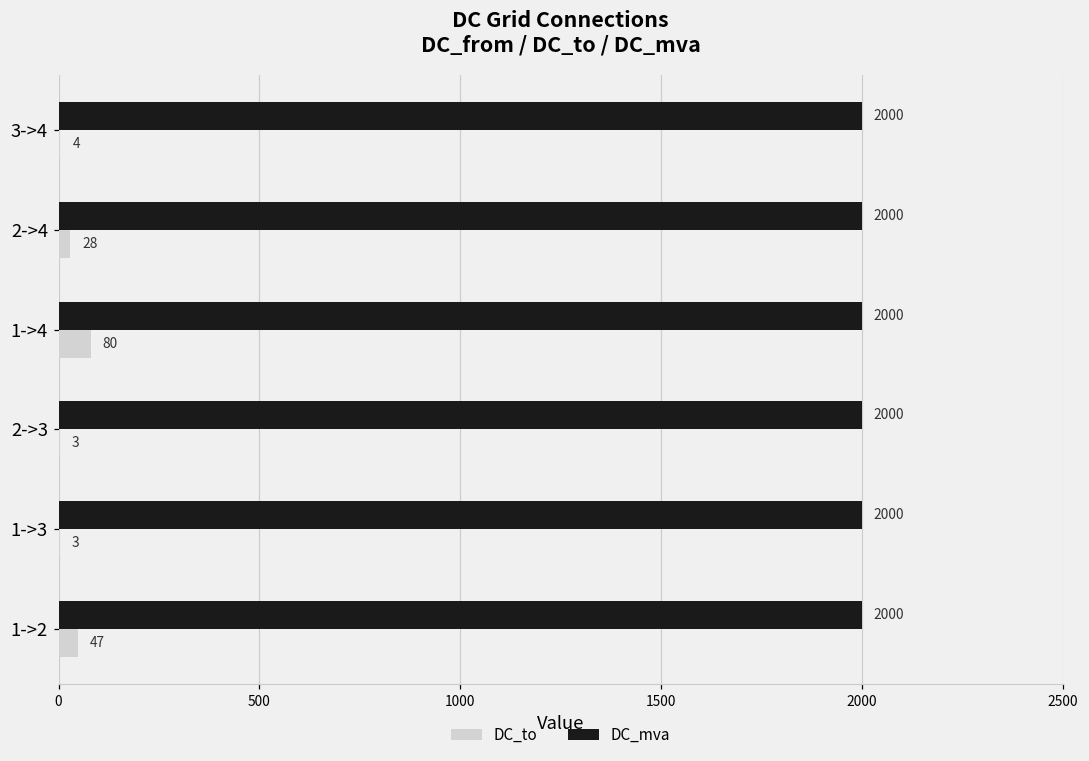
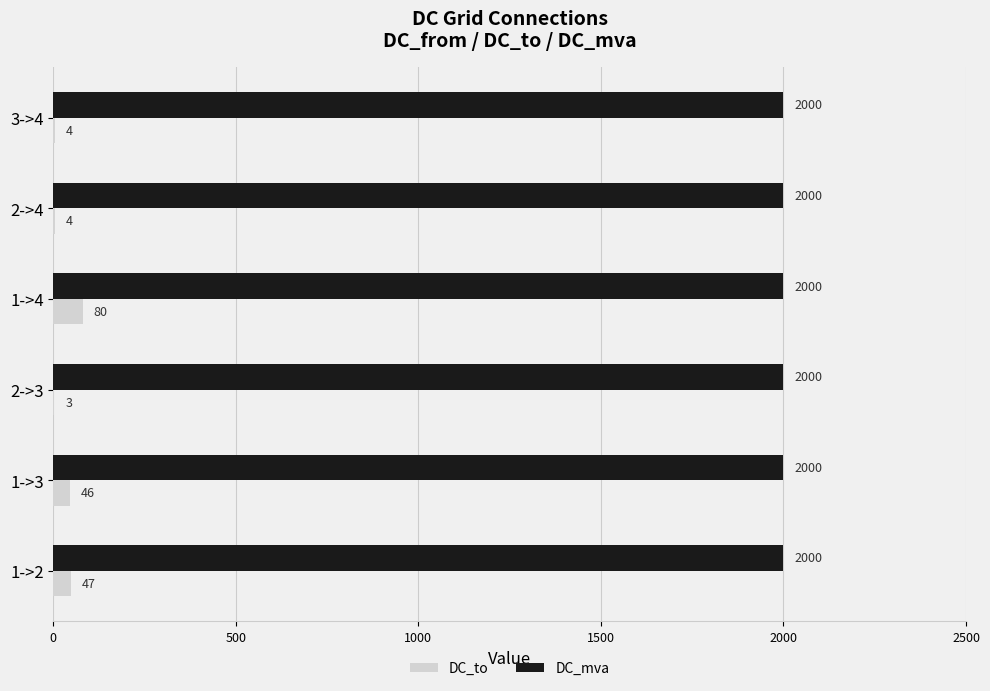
DC_to, 2->4: 28 -> 4
DC_to, 1->3: 3 -> 46
